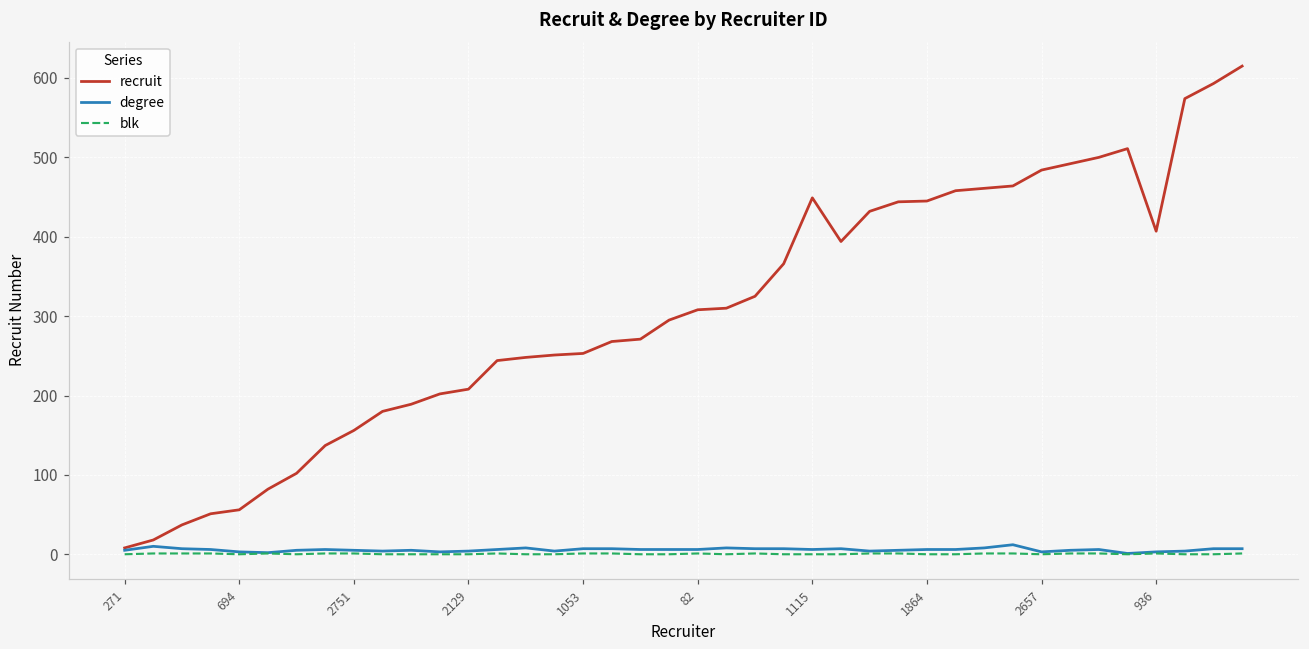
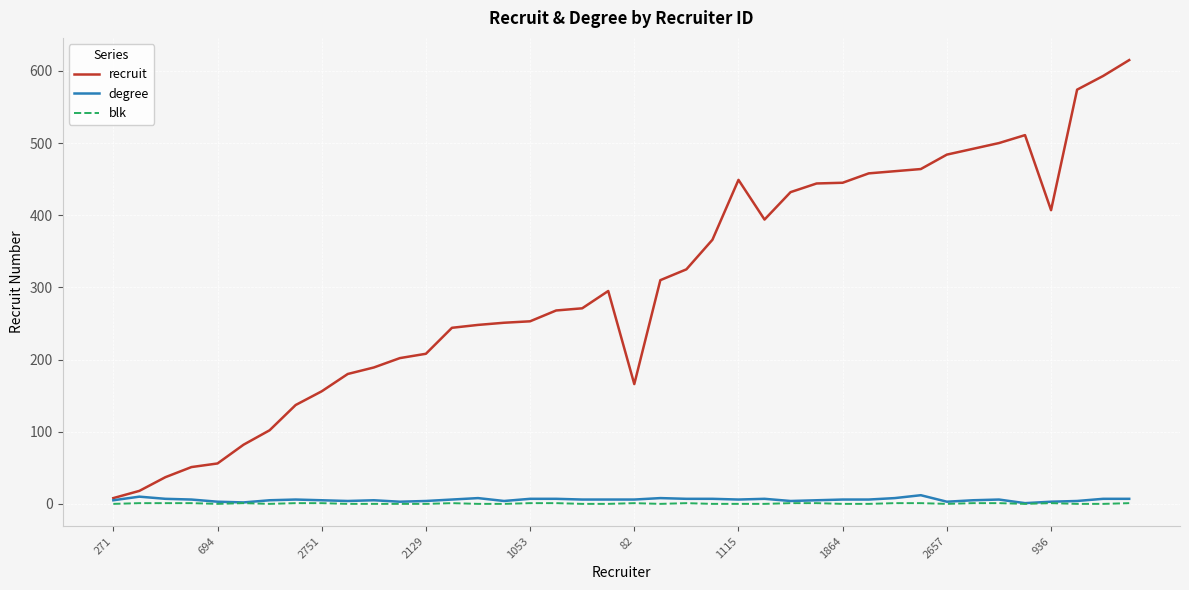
recruit, 82: 310 -> 170
